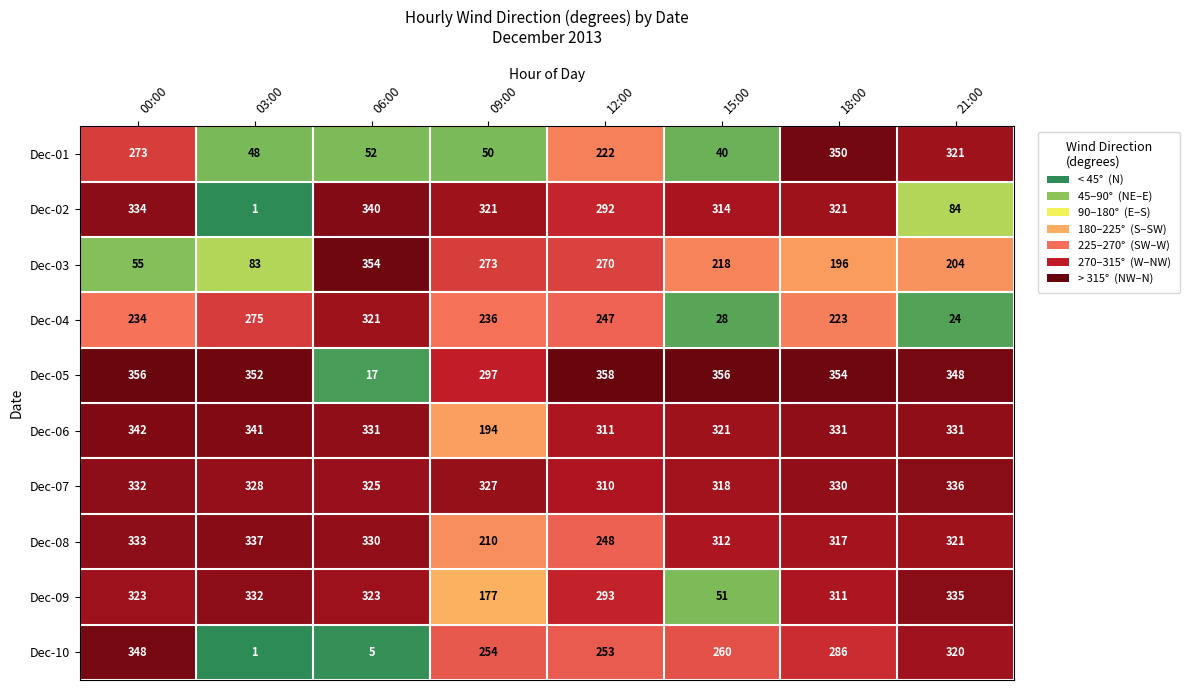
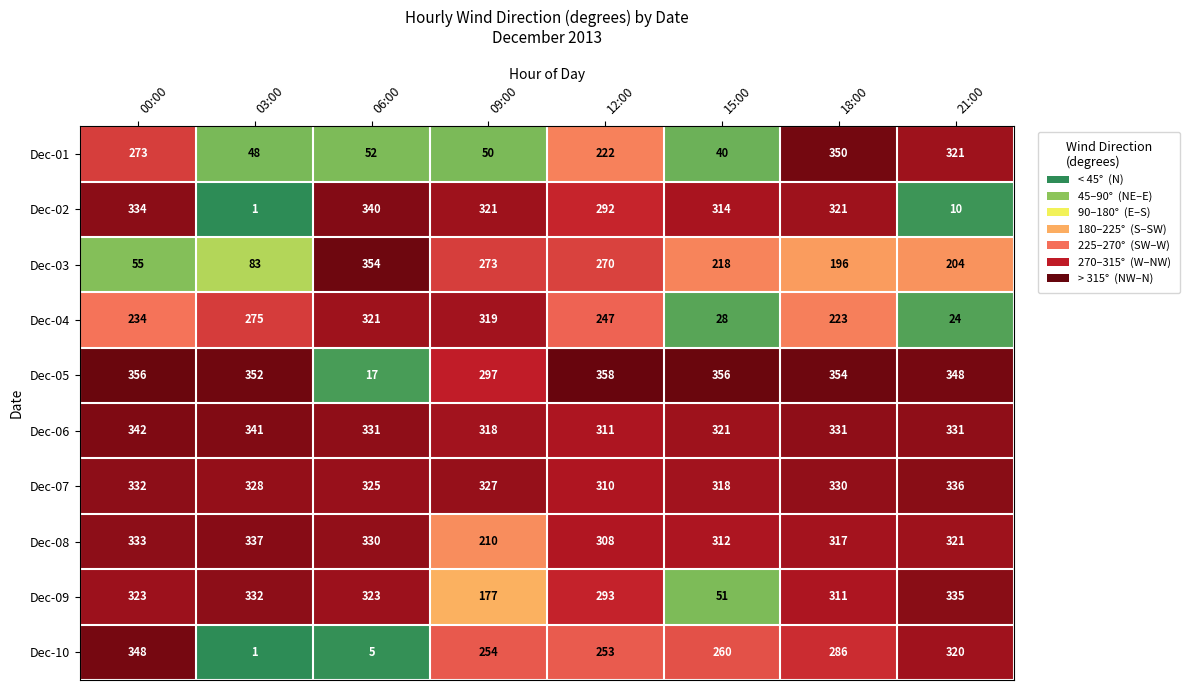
Dec-02, 21:00: 84 -> 10
Dec-04, 09:00: 236 -> 319
Dec-06, 09:00: 194 -> 318
Dec-08, 12:00: 248 -> 308
